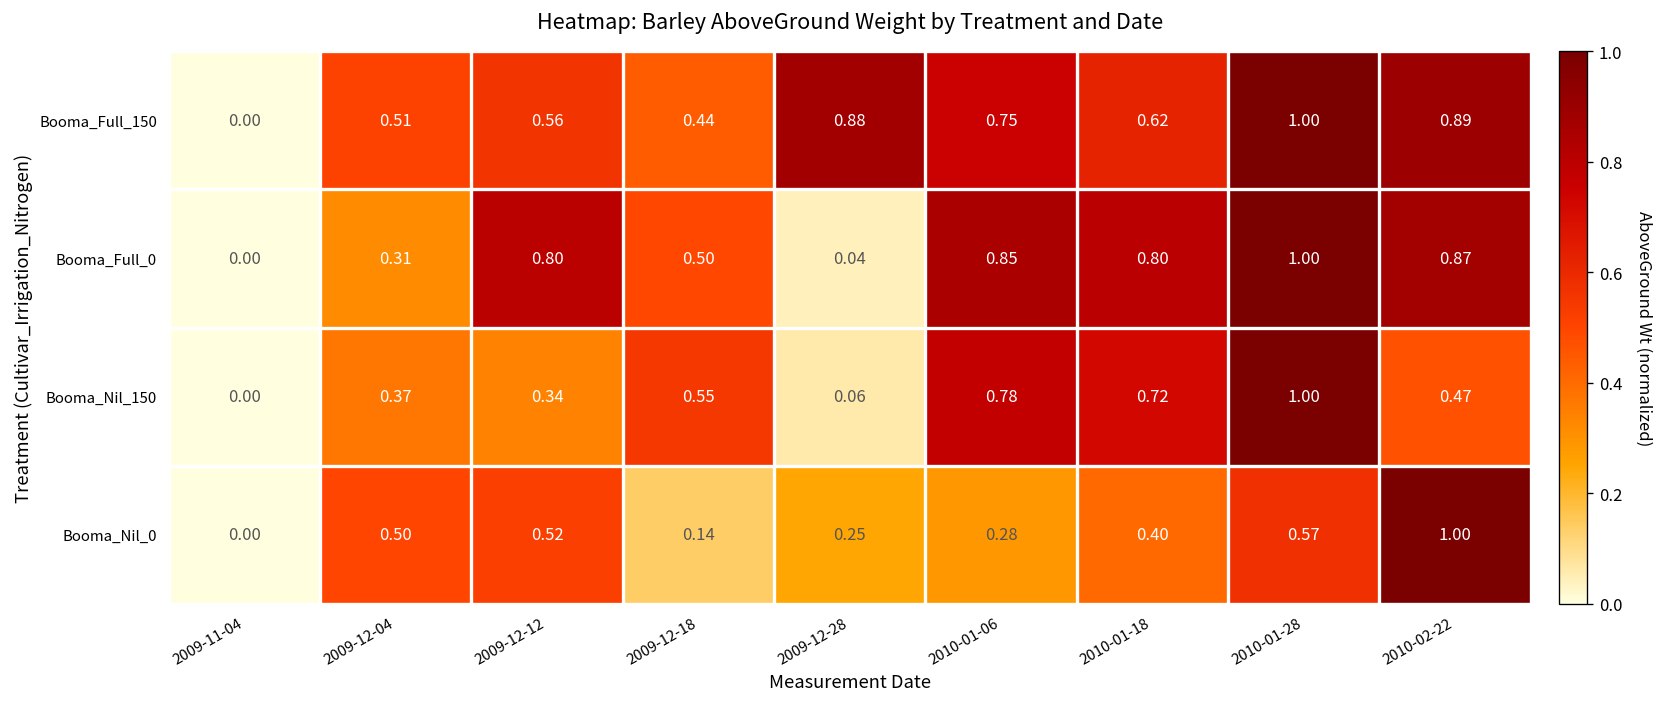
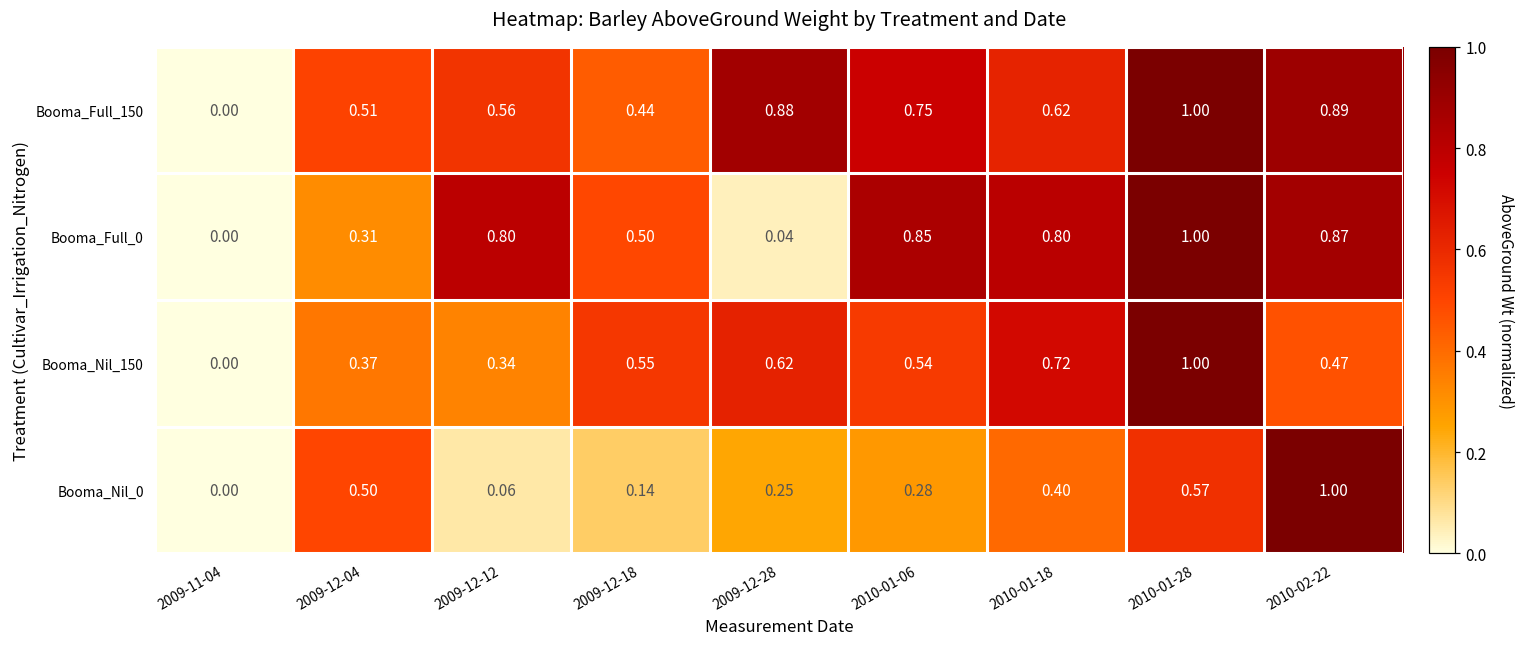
Booma_Nil_150, 2009-12-28: 0.06 -> 0.62
Booma_Nil_150, 2010-01-06: 0.78 -> 0.54
Booma_Nil_0, 2009-12-12: 0.52 -> 0.06
